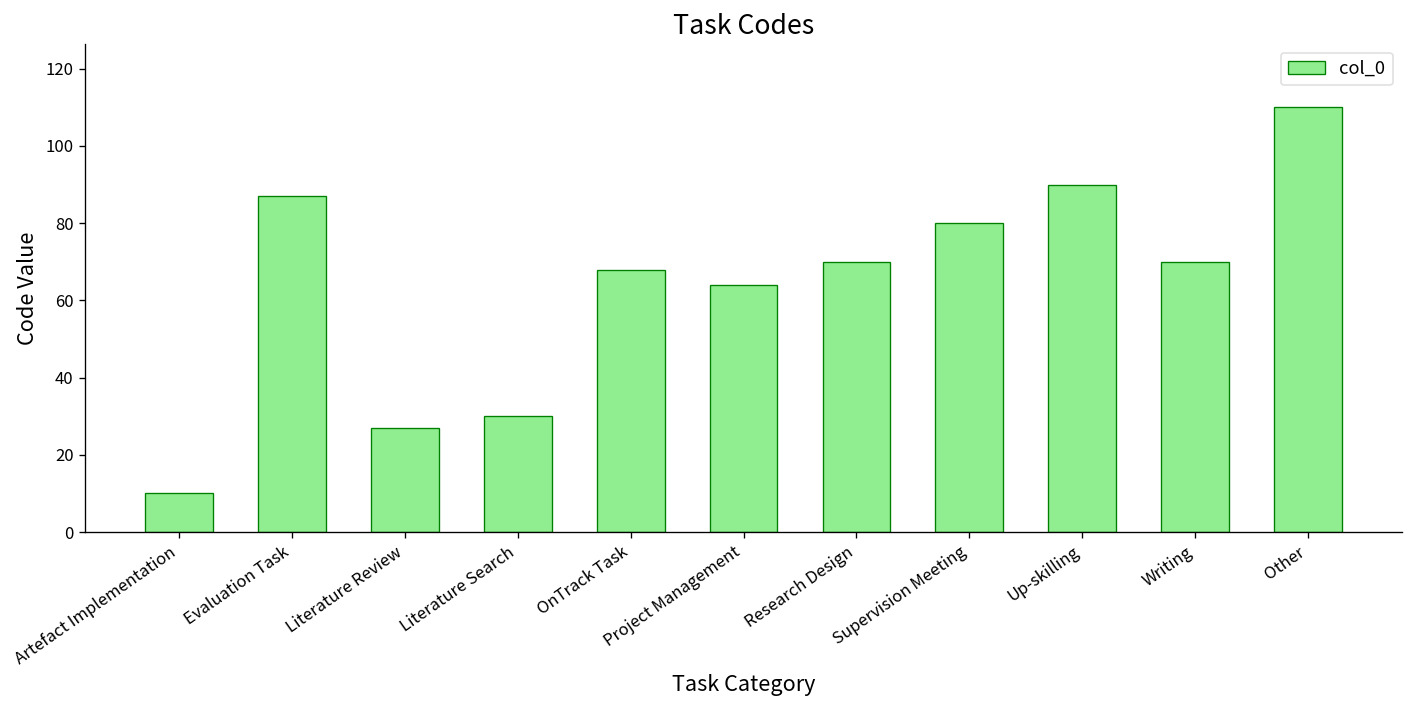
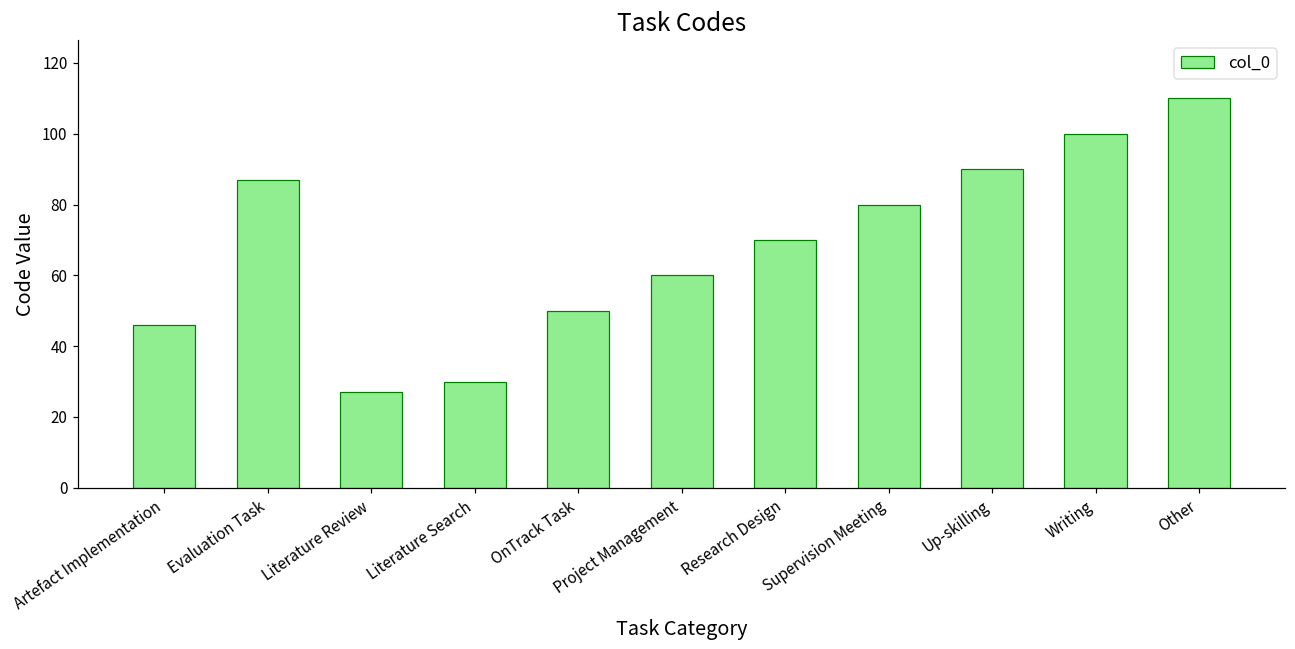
Artefact Implementation: 10 -> 46
OnTrack Task: 68 -> 50
Project Management: 64 -> 60
Writing: 70 -> 100
